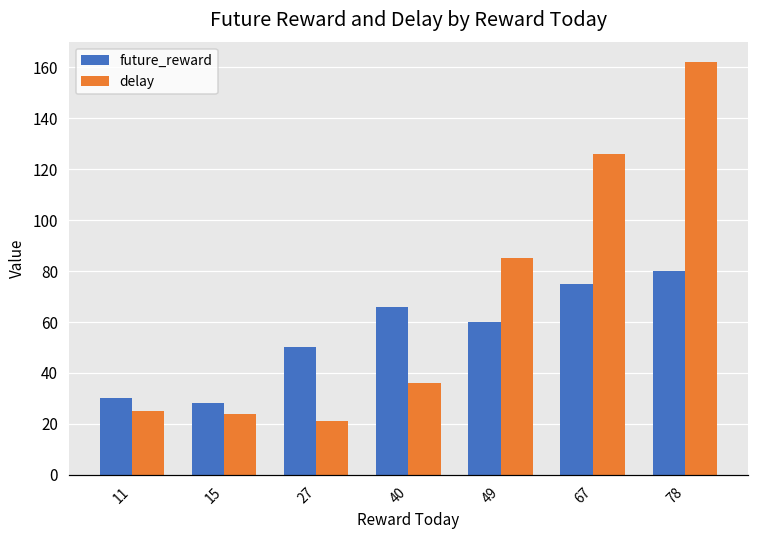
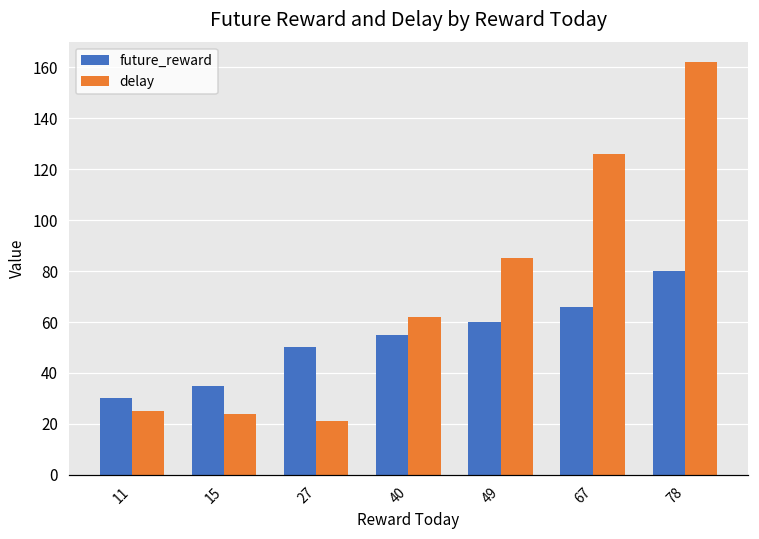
future_reward, 15: 28 -> 35
future_reward, 40: 66 -> 55
delay, 40: 36 -> 62
future_reward, 67: 75 -> 66
